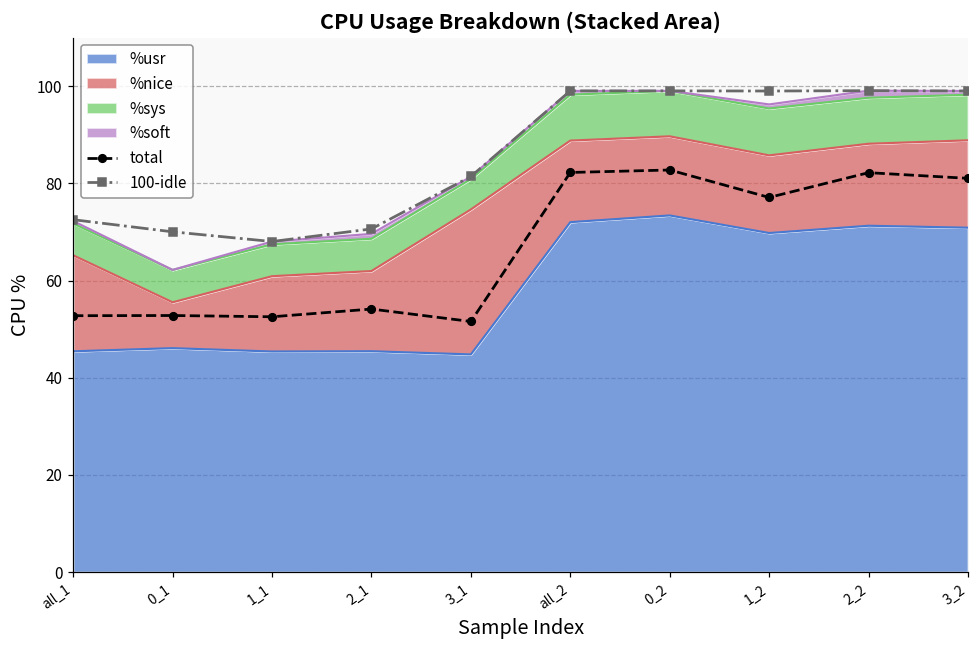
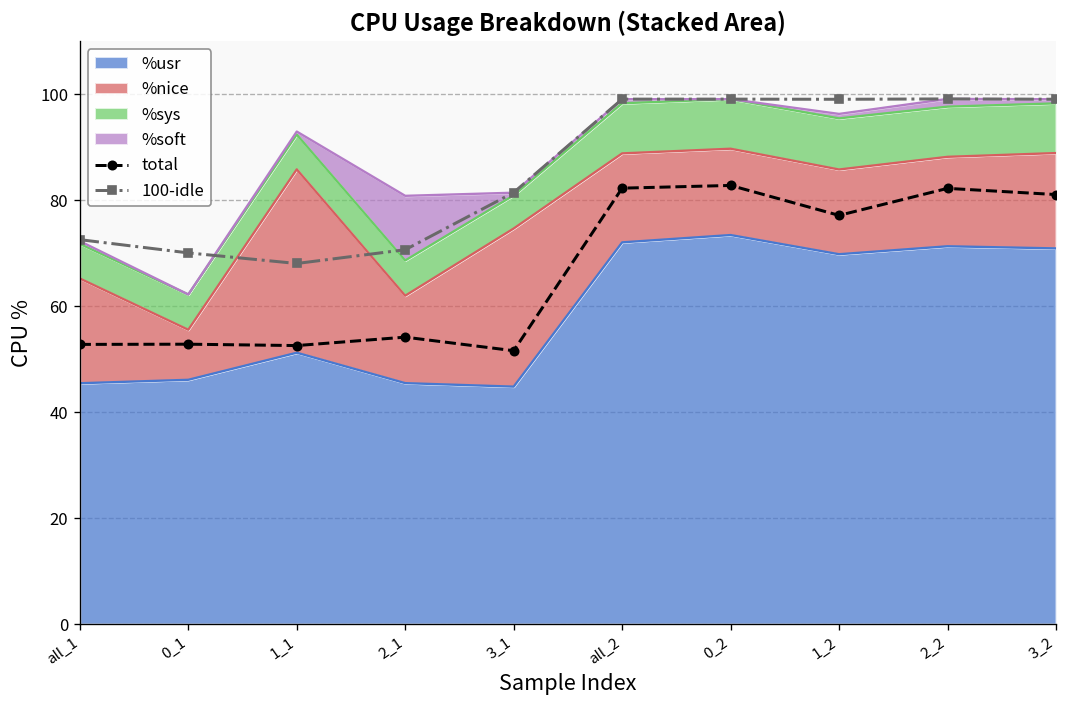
%usr, 1_1: 45 -> 51
%nice, 1_1: 16 -> 35
%soft, 2_1: 1 -> 12
